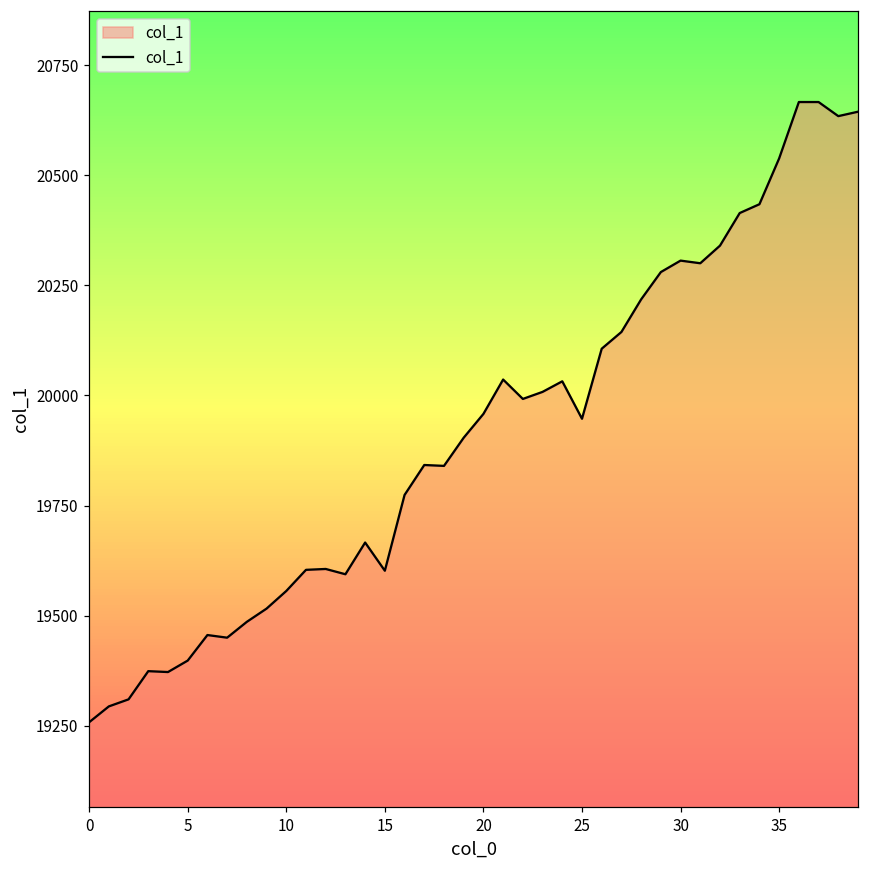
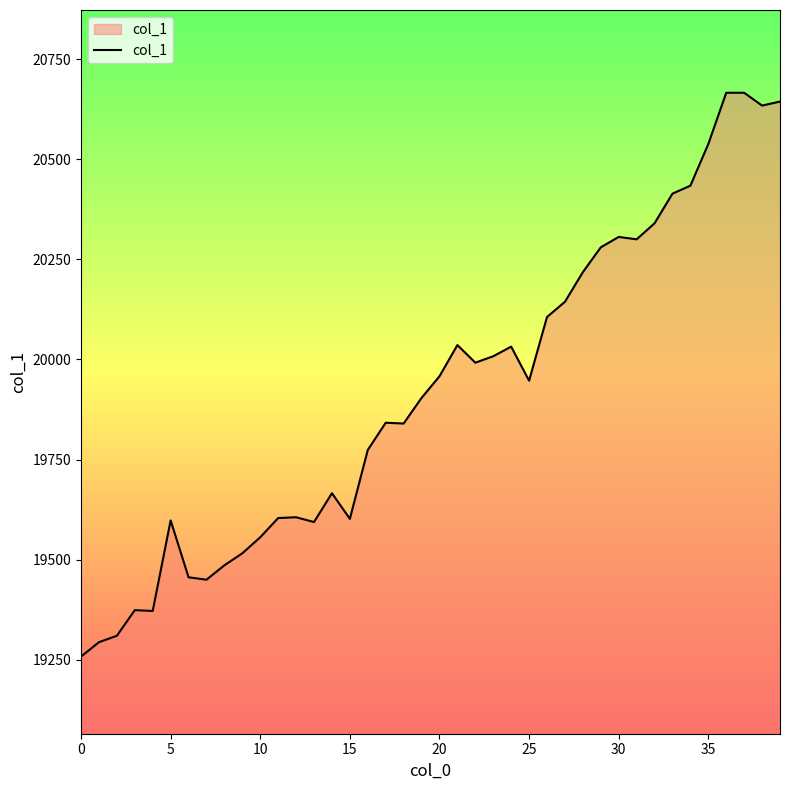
5: 19400 -> 19600
